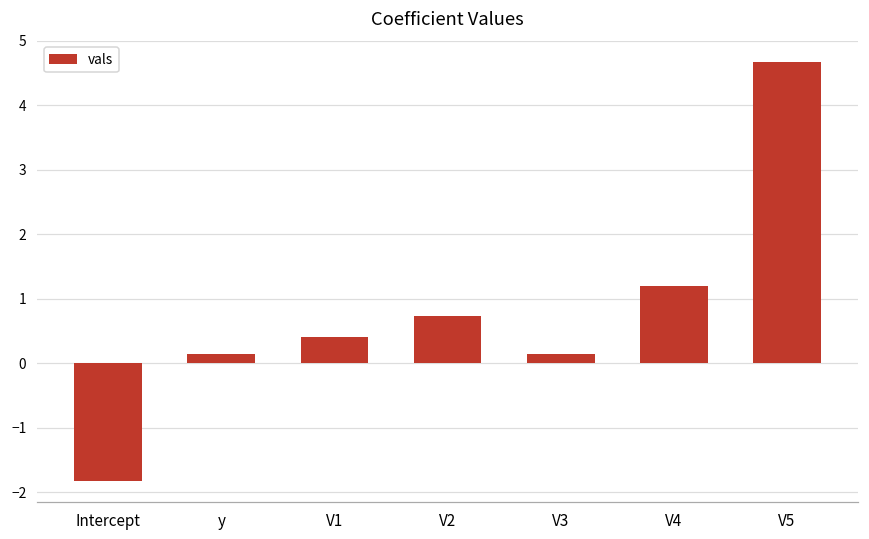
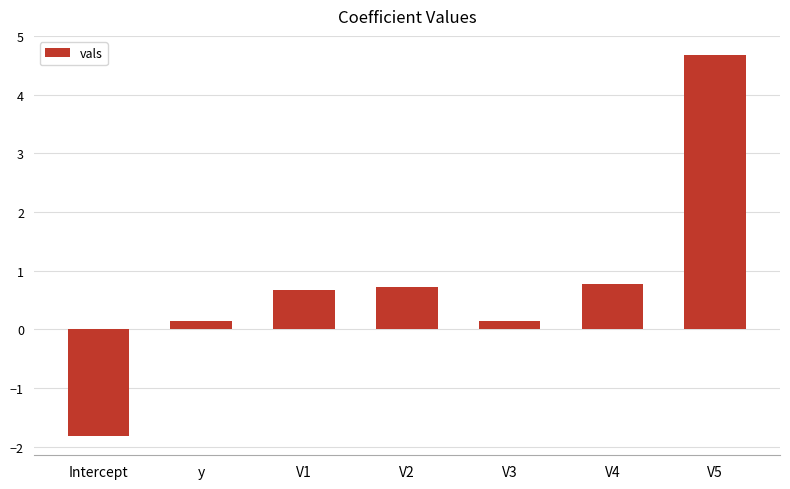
V1: 0.4 -> 0.7
V4: 1.2 -> 0.8
